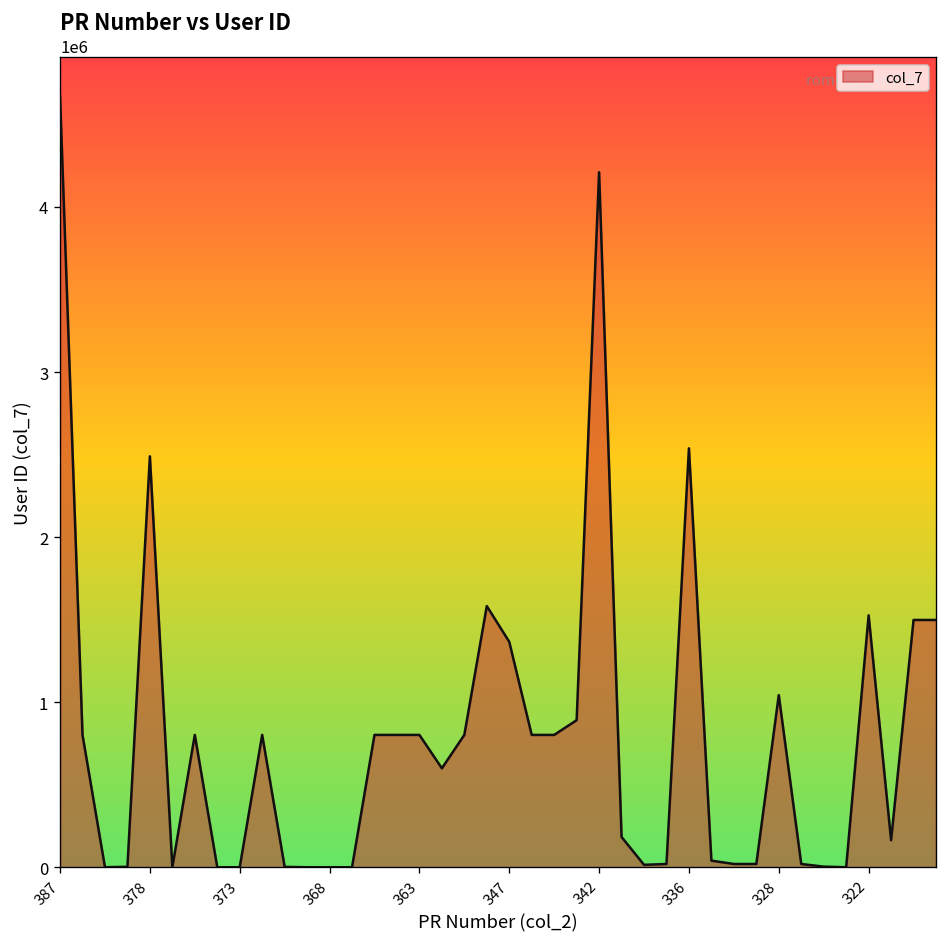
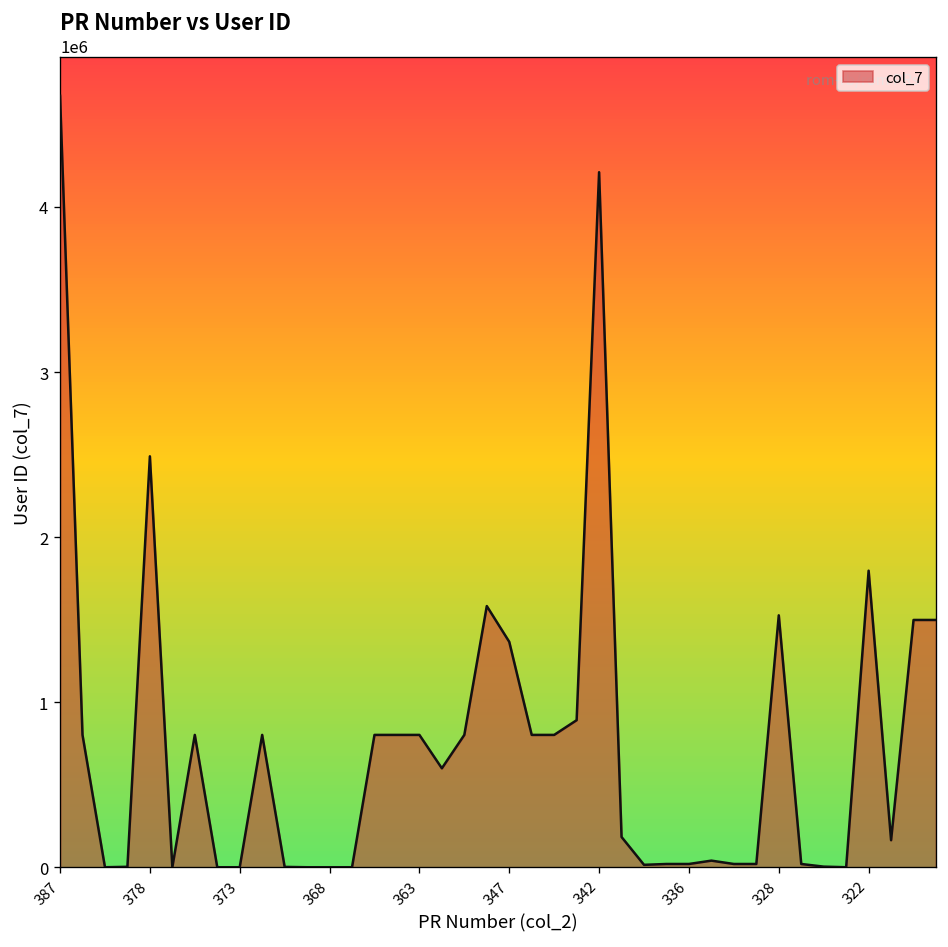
336: 2540000 -> 20000
328: 1040000 -> 1530000
322: 1530000 -> 1800000
